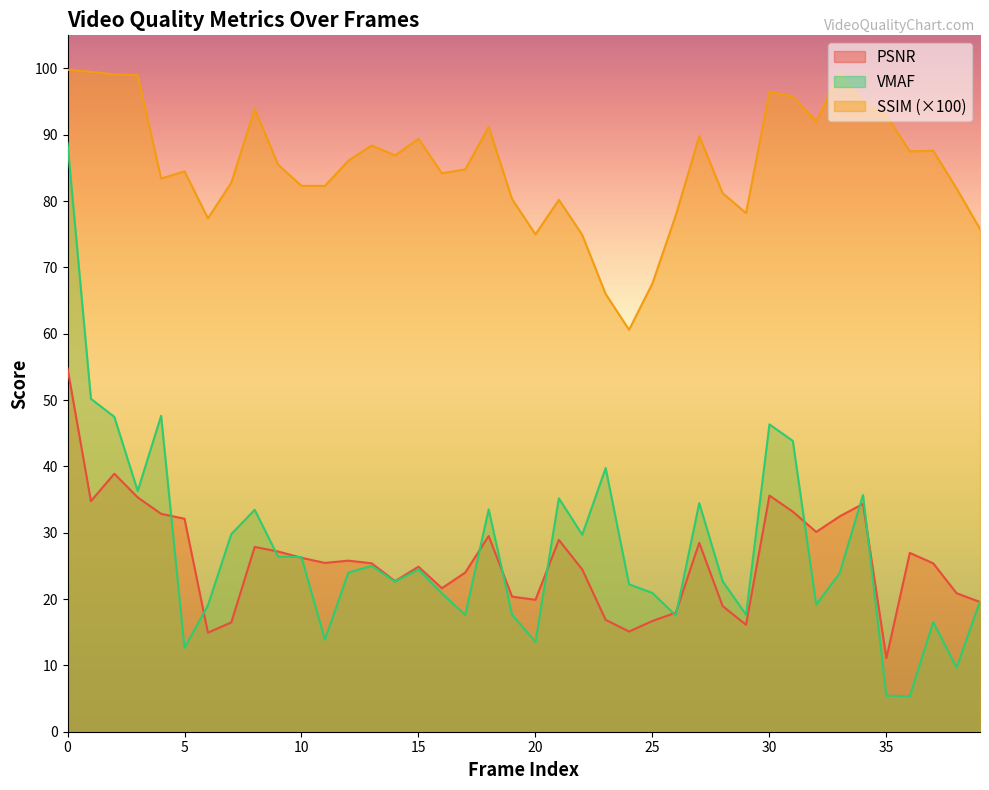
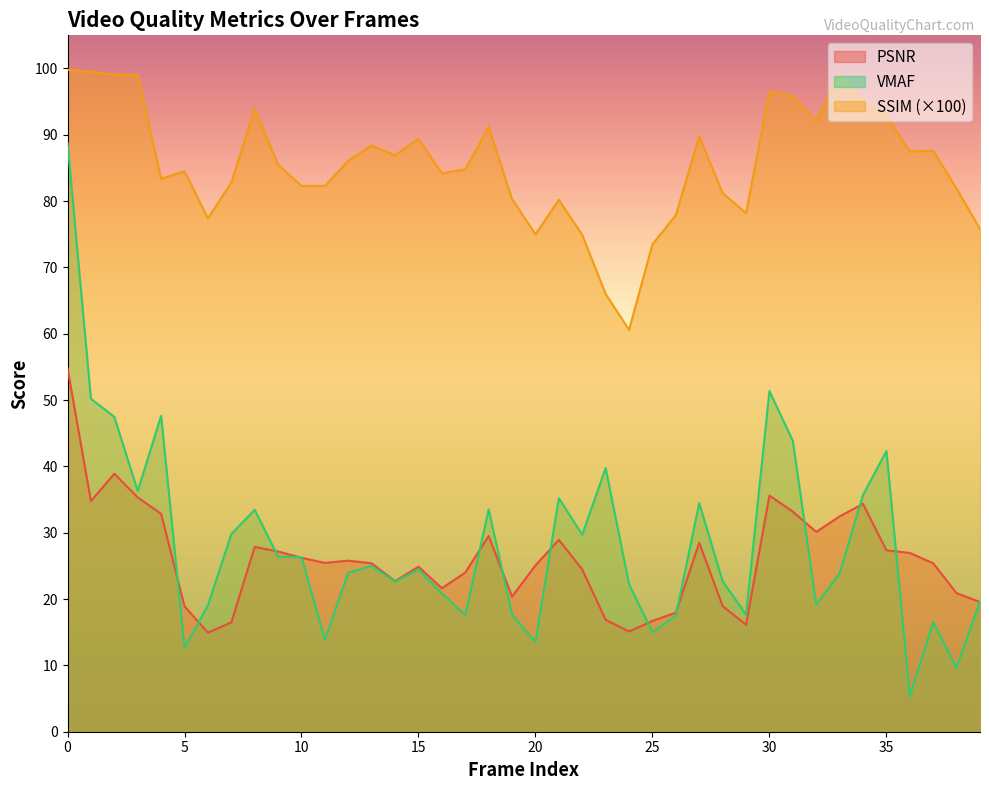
PSNR, 5: 32 -> 19
PSNR, 20: 20 -> 25
VMAF, 25: 21 -> 15
SSIM (×100), 25: 68 -> 74
VMAF, 30: 46 -> 51
PSNR, 35: 11 -> 27
VMAF, 35: 5 -> 42
